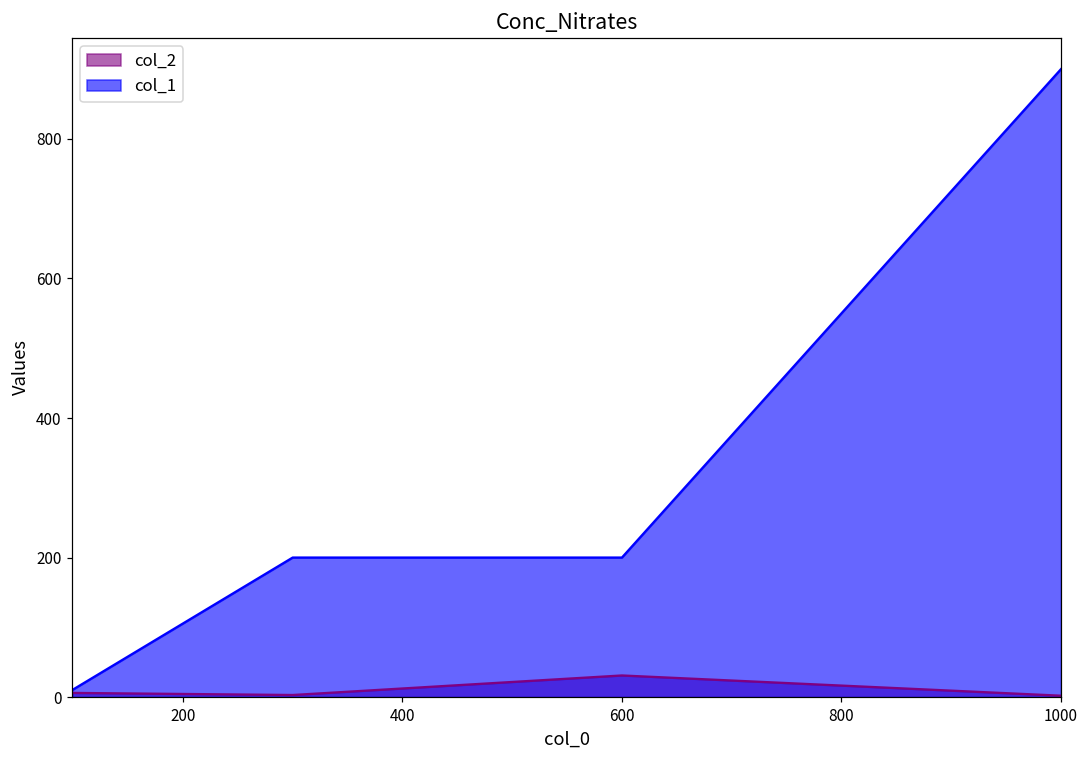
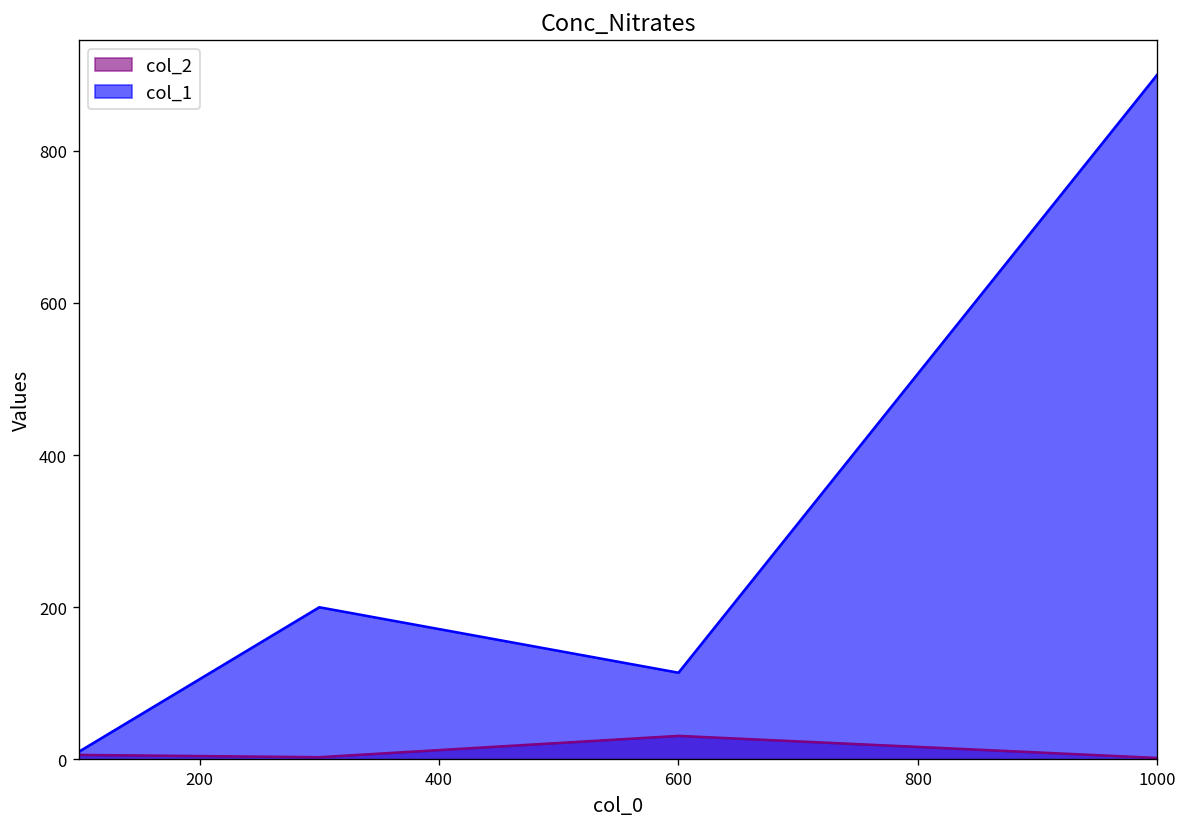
col_1, 600: 200 -> 110
